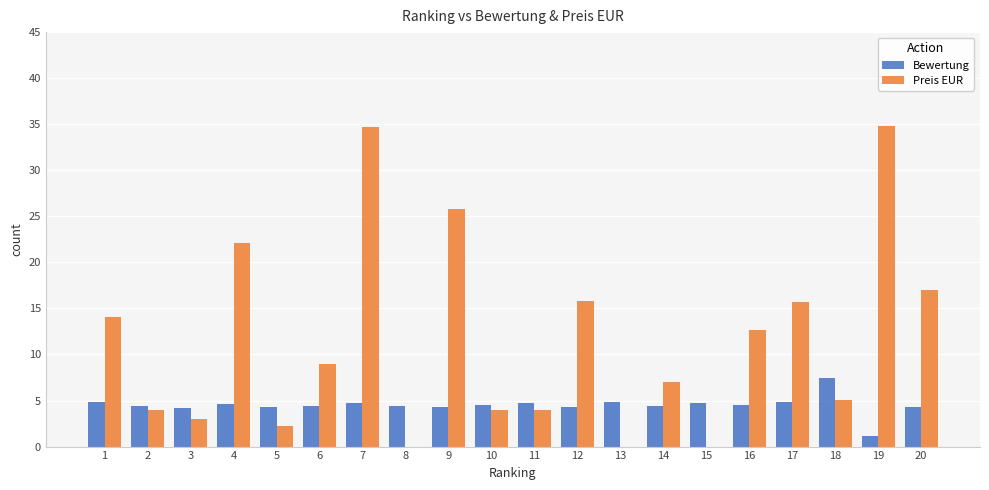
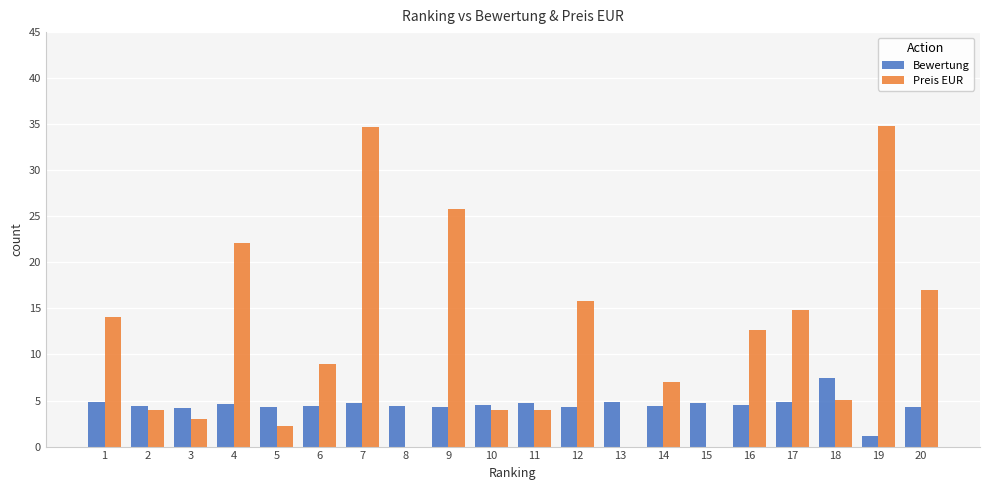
Preis EUR, 17: 16 -> 15
